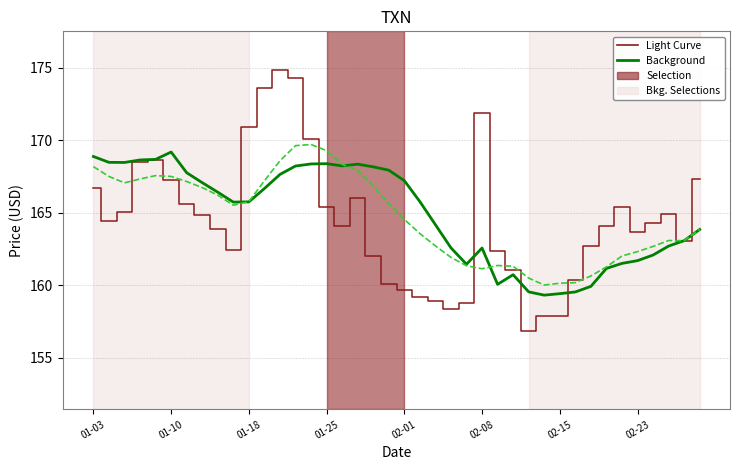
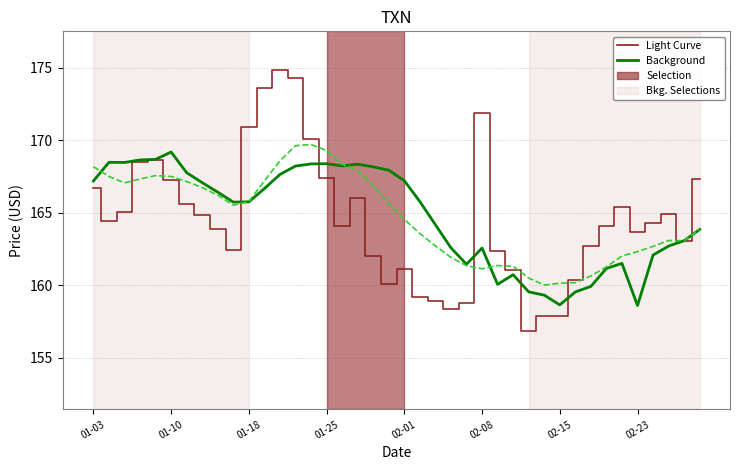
Background, 01-03: 168.9 -> 167.2
Light Curve, 01-25: 165.4 -> 167.4
Light Curve, 02-01: 159.7 -> 161.2
Background, 02-15: 159.4 -> 158.7
Background, 02-23: 161.7 -> 158.6
